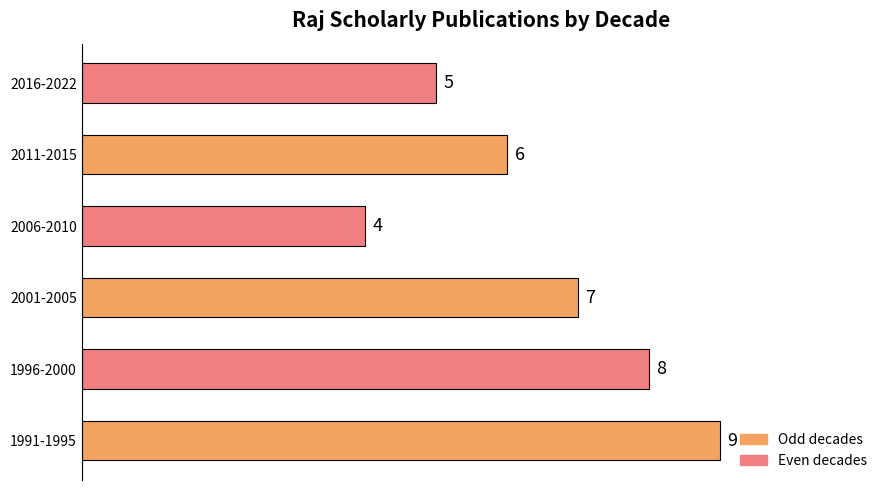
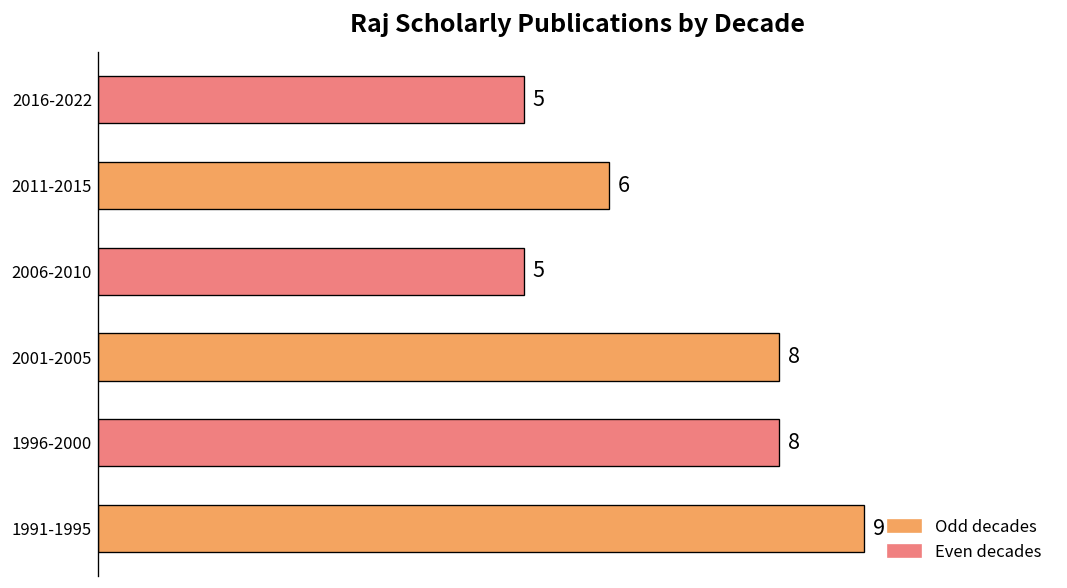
2006-2010: 4 -> 5
2001-2005: 7 -> 8
